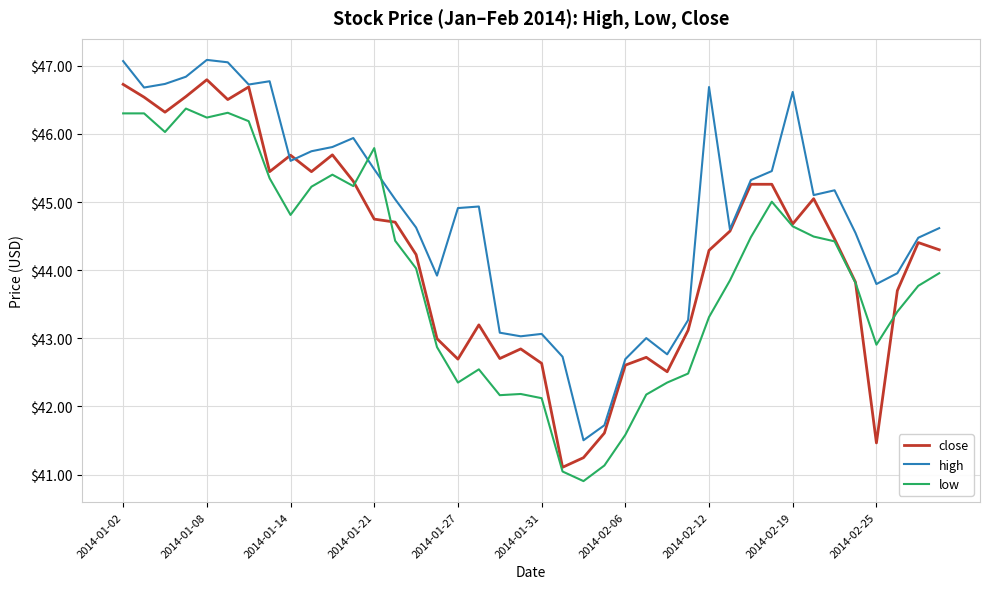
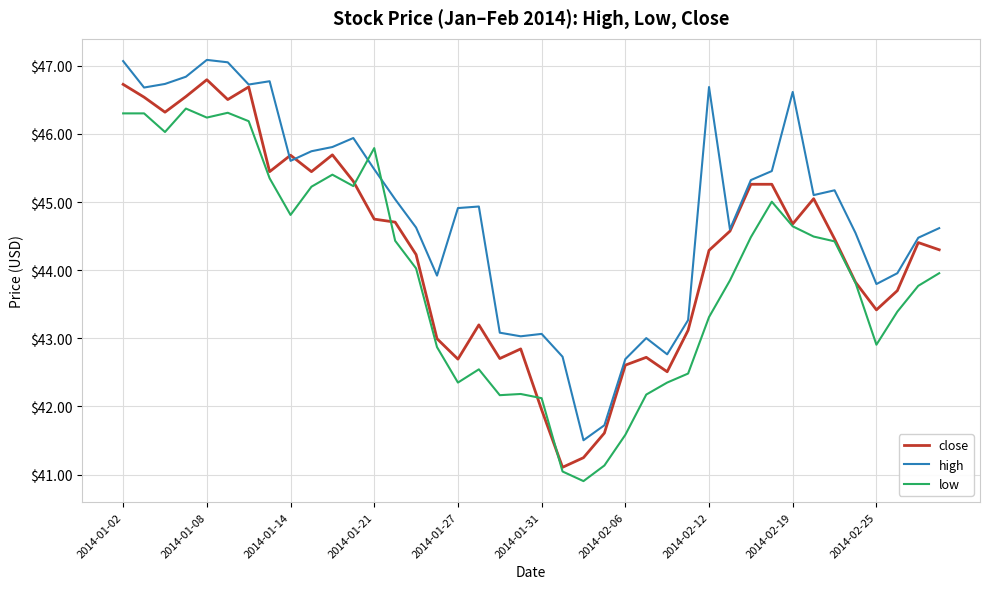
close, 2014-01-31: $42.6 -> $42.0
close, 2014-02-25: $41.5 -> $43.4
